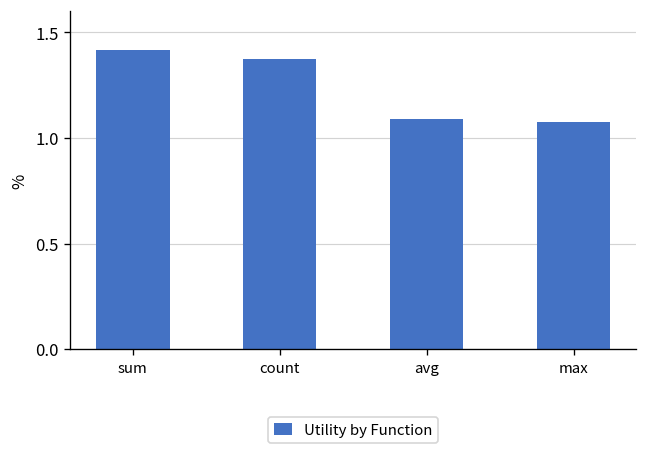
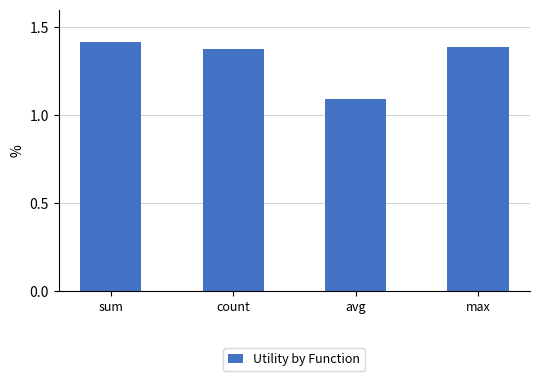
max: 1.08 -> 1.39
